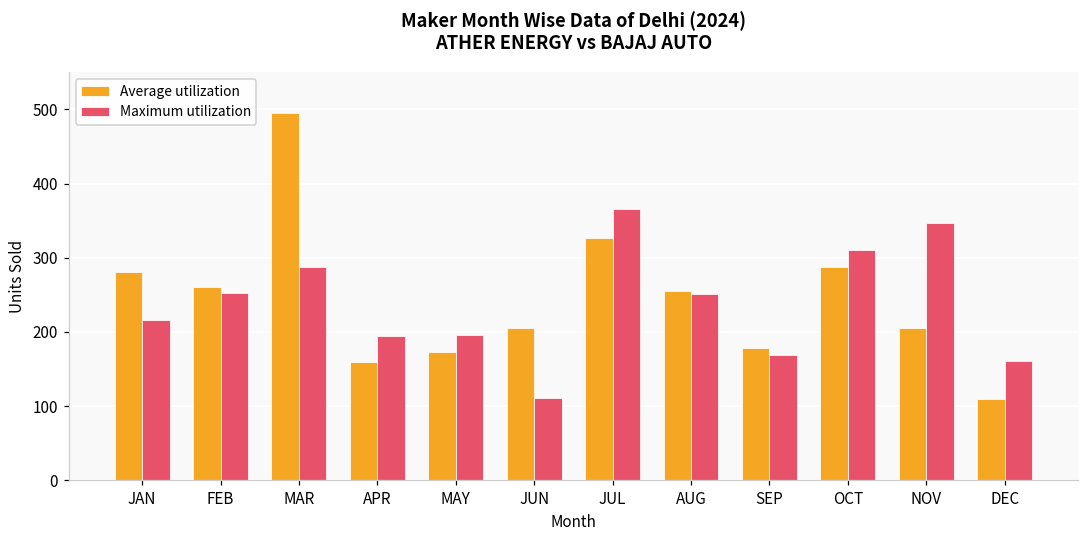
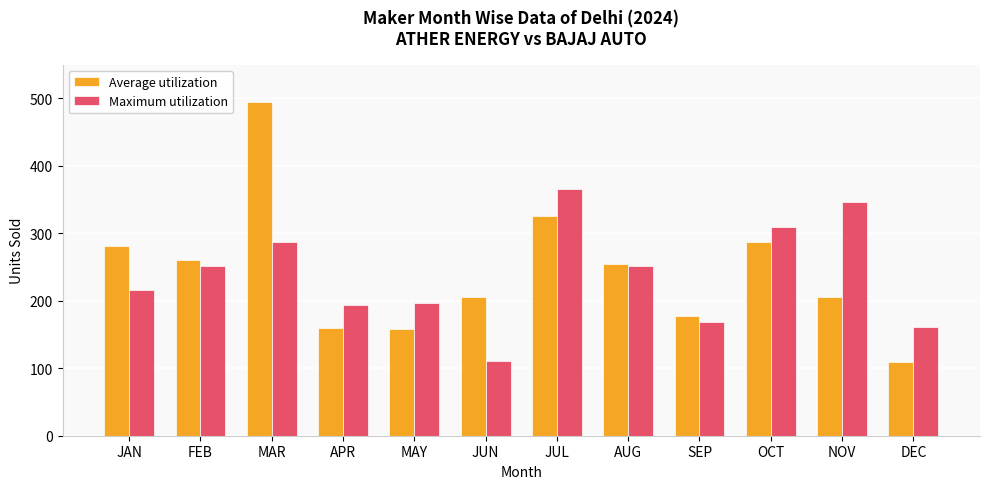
Average utilization, MAY: 170 -> 160
